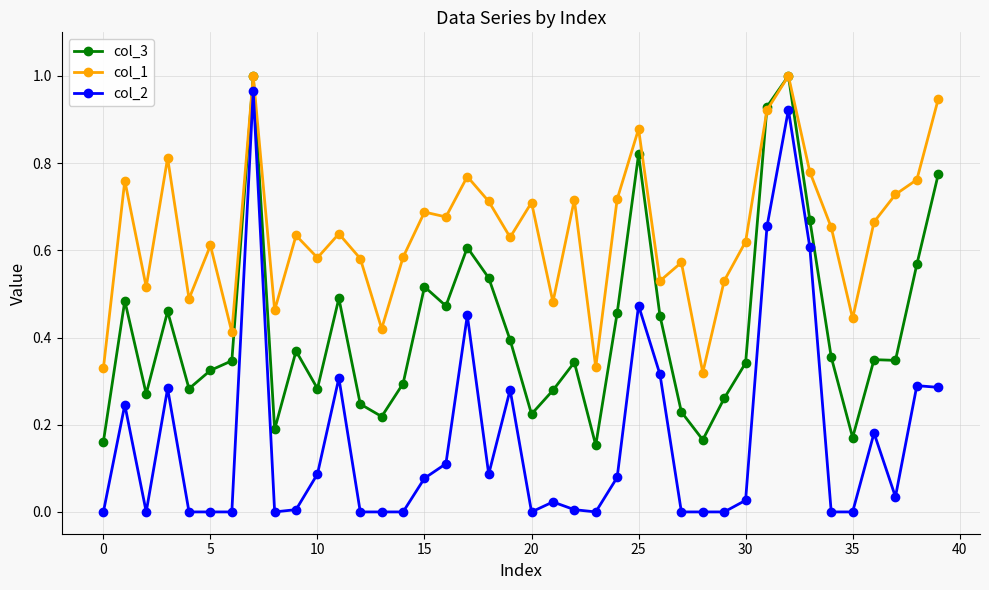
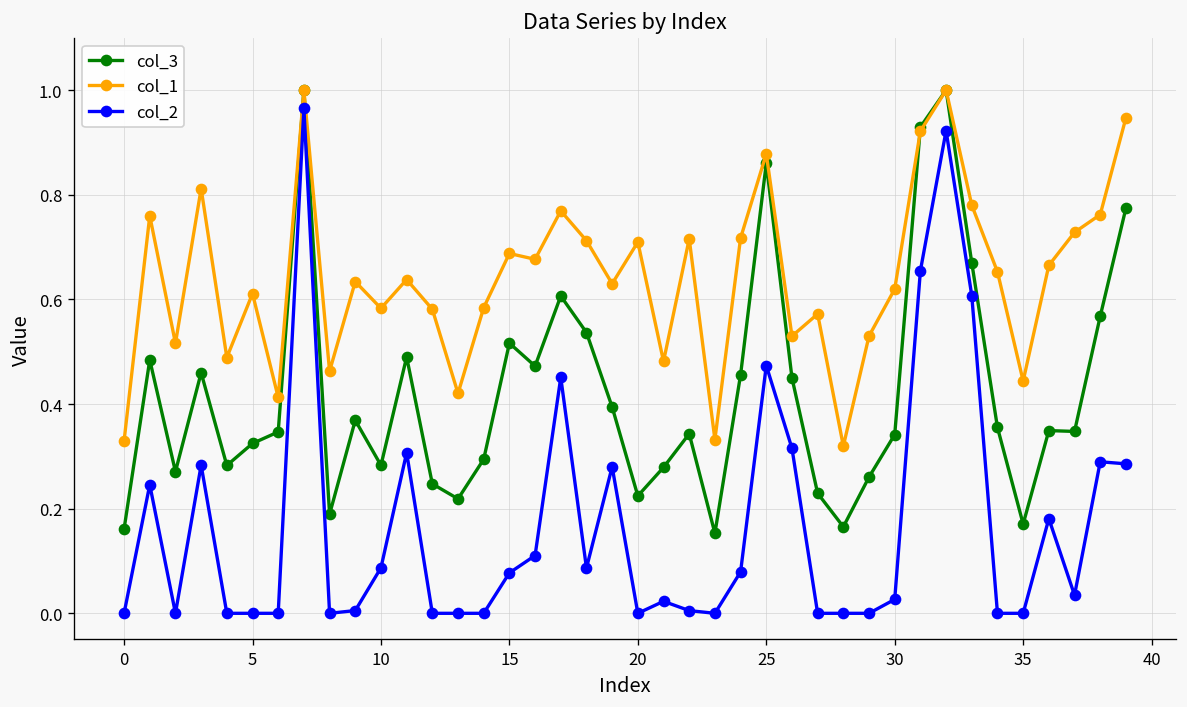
col_3, 25: 0.82 -> 0.86
